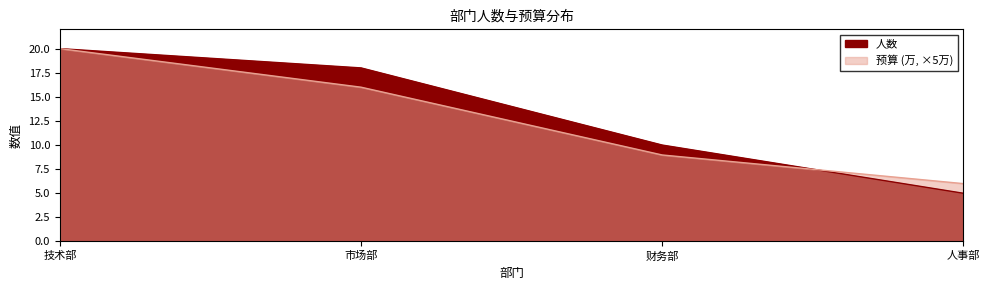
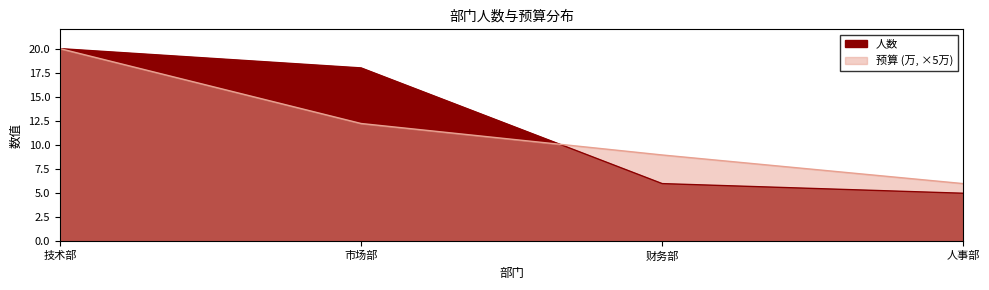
预算 (万, ×5万), 市场部: 16 -> 12
人数, 财务部: 10 -> 6
